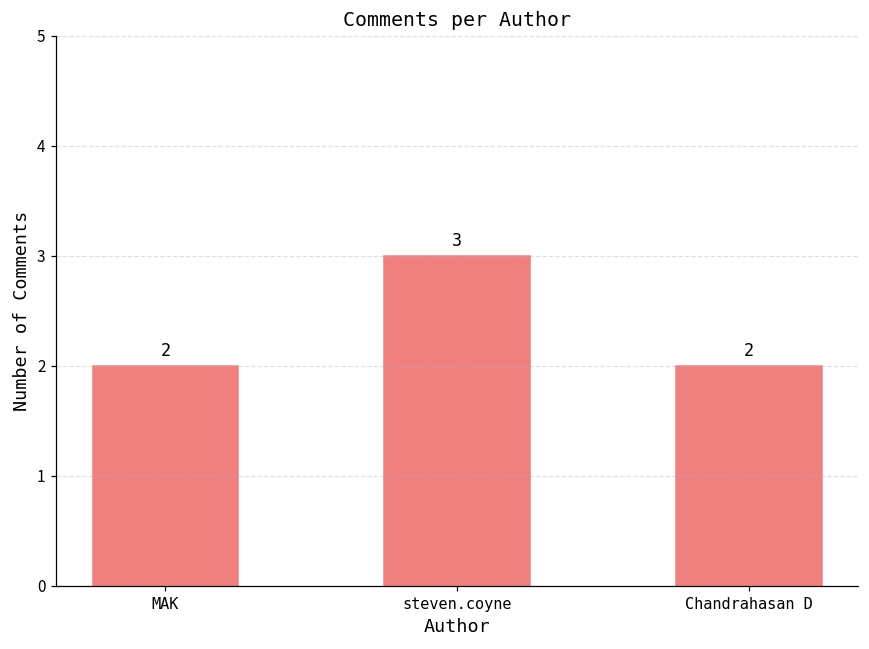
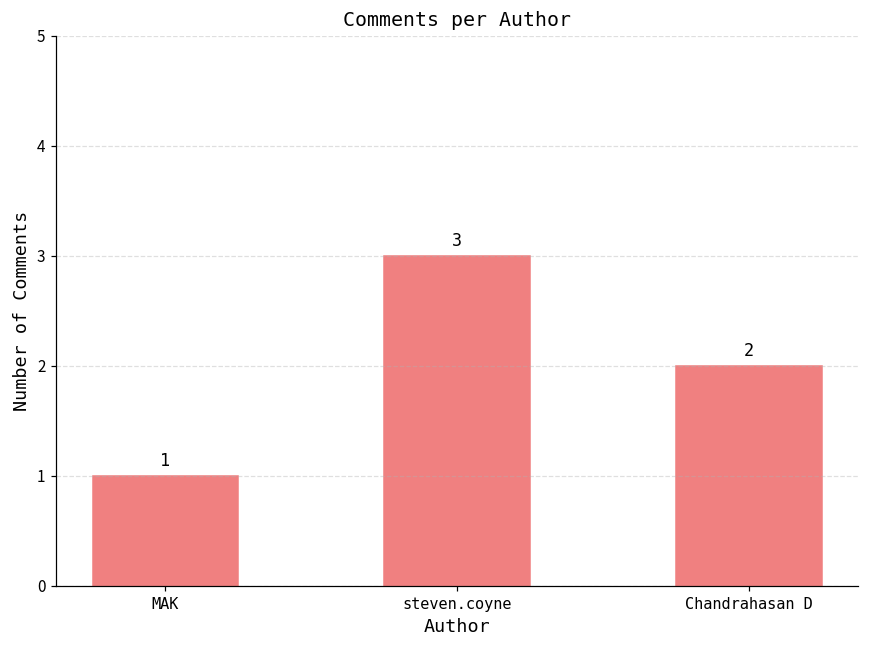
MAK: 2 -> 1
